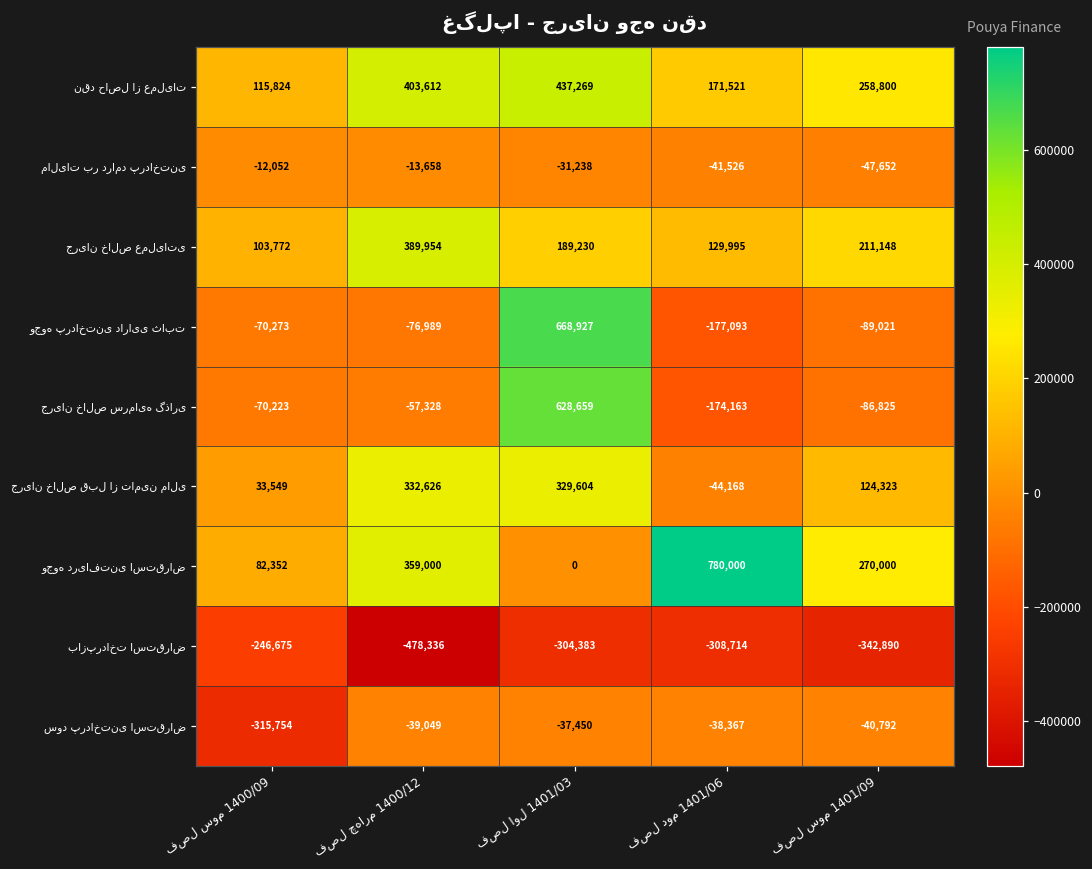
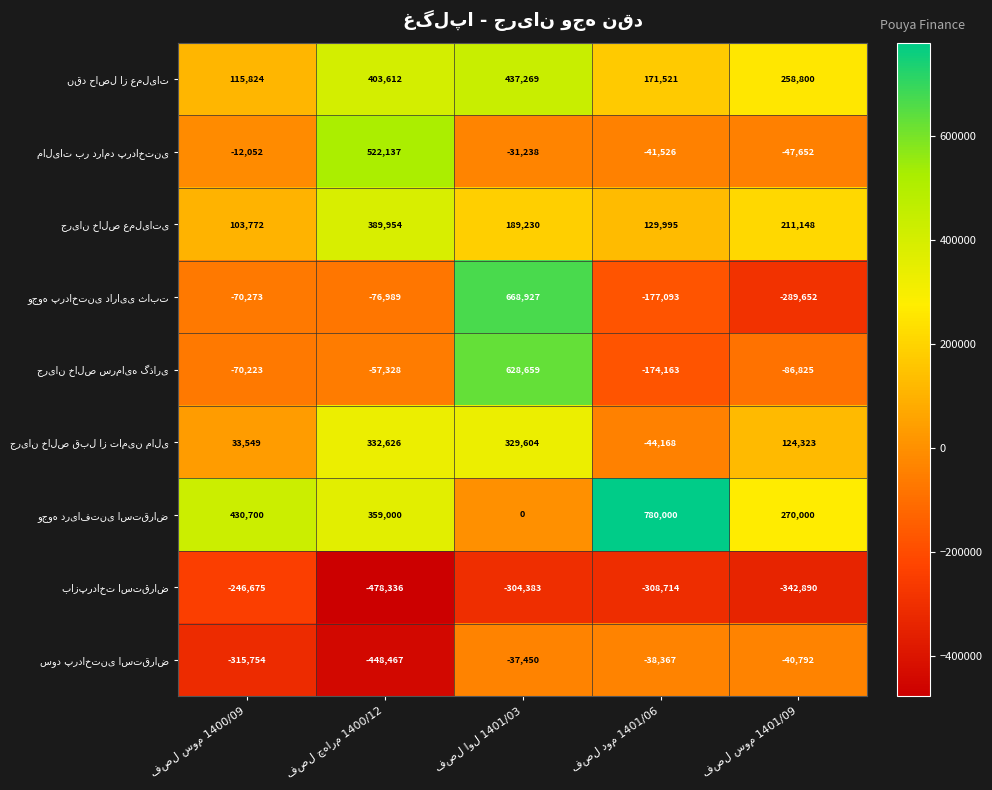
مالیات بر درامد پرداختنی, فصل چهارم 1400/12: -13,658 -> 522,137
وجوه پرداختنی دارایی ثابت, فصل سوم 1401/09: -89,021 -> -289,652
وجوه دریافتنی استقراض, فصل سوم 1400/09: 82,352 -> 430,700
سود پرداختنی استقراض, فصل چهارم 1400/12: -39,049 -> -448,467
